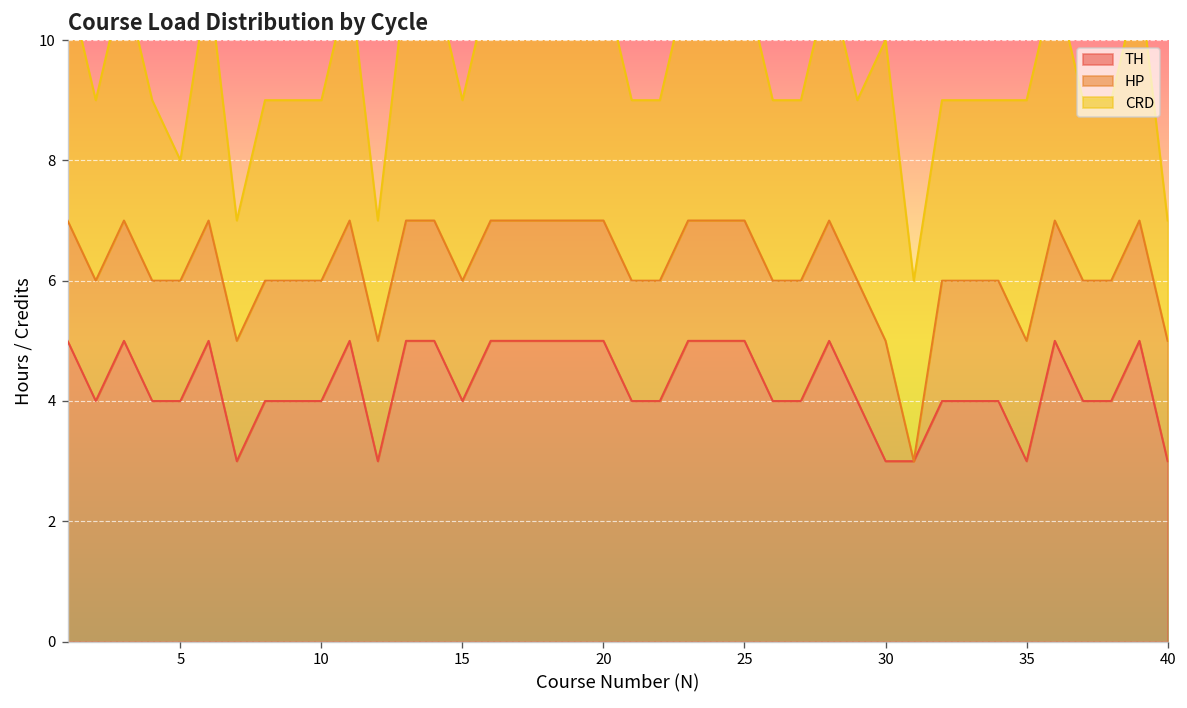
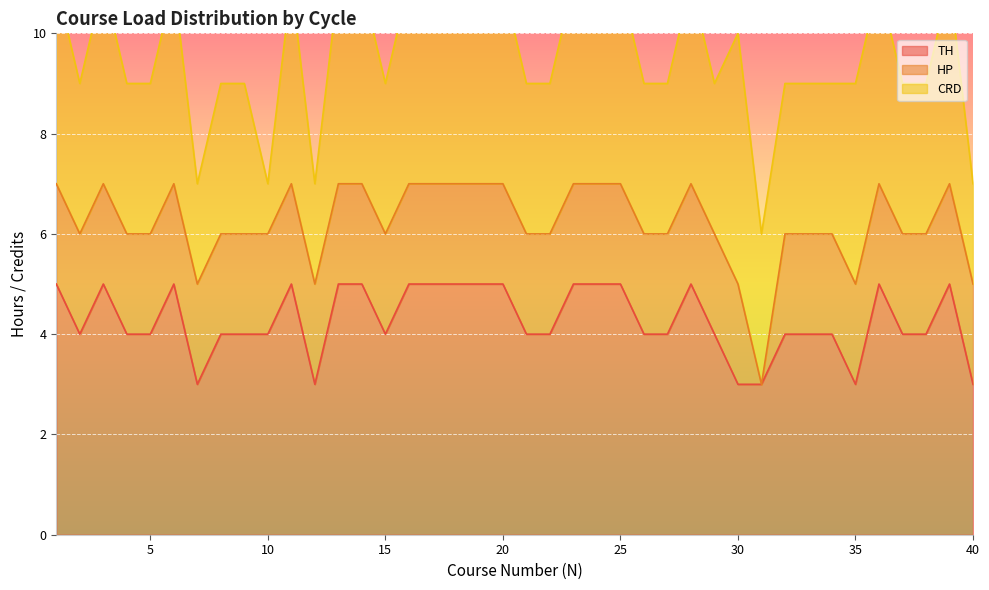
CRD, 5: 2 -> 3
CRD, 10: 3 -> 1
